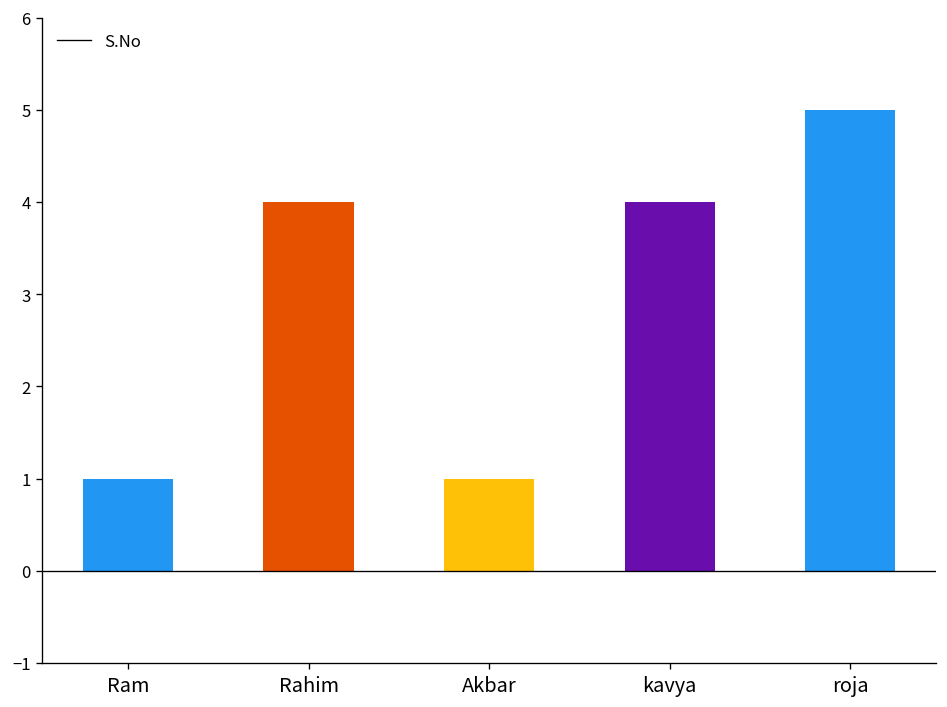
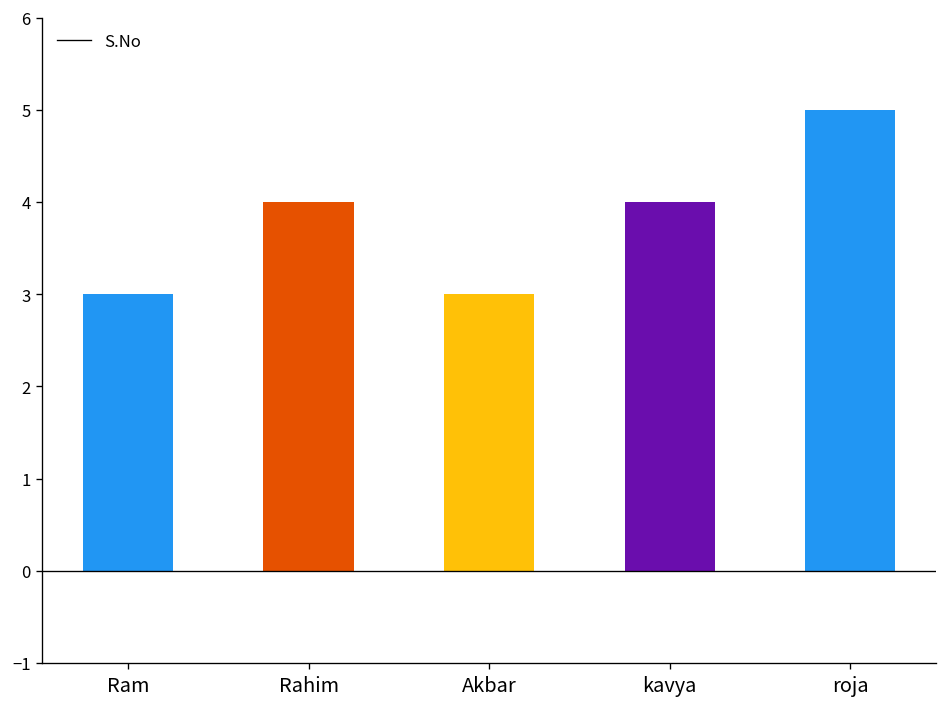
Ram: 1 -> 3
Akbar: 1 -> 3
